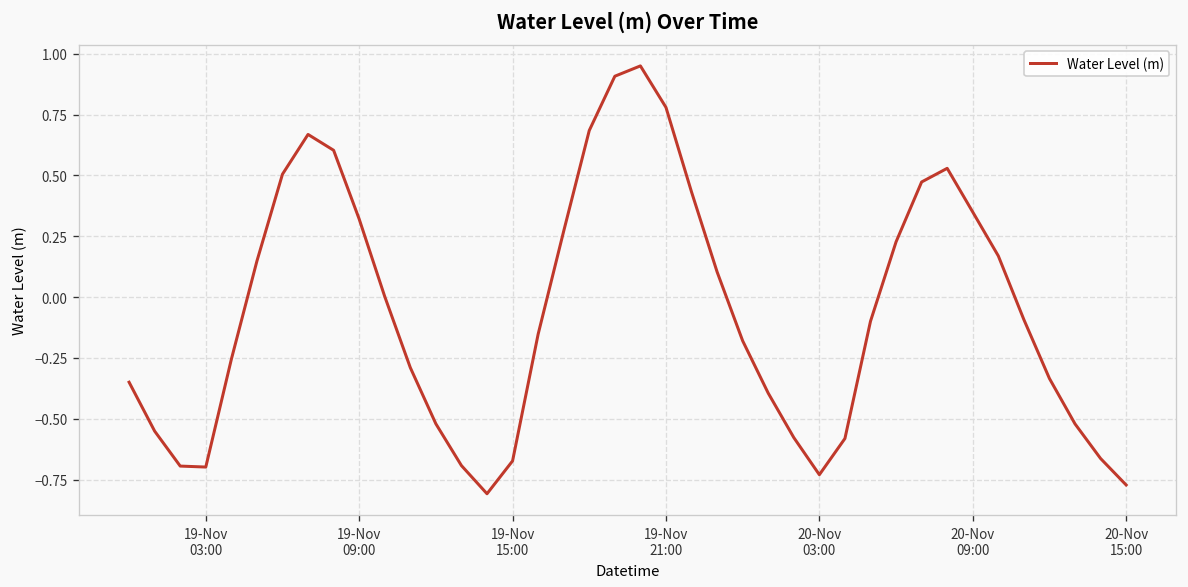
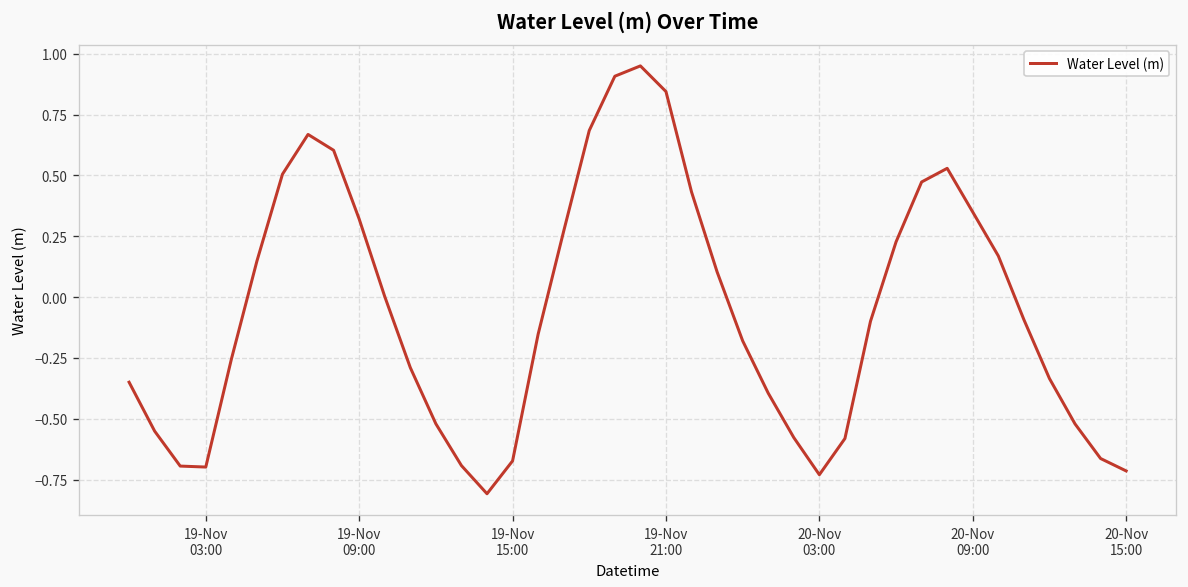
19-Nov 21:00: 0.78 -> 0.84
20-Nov 15:00: -0.77 -> -0.71
